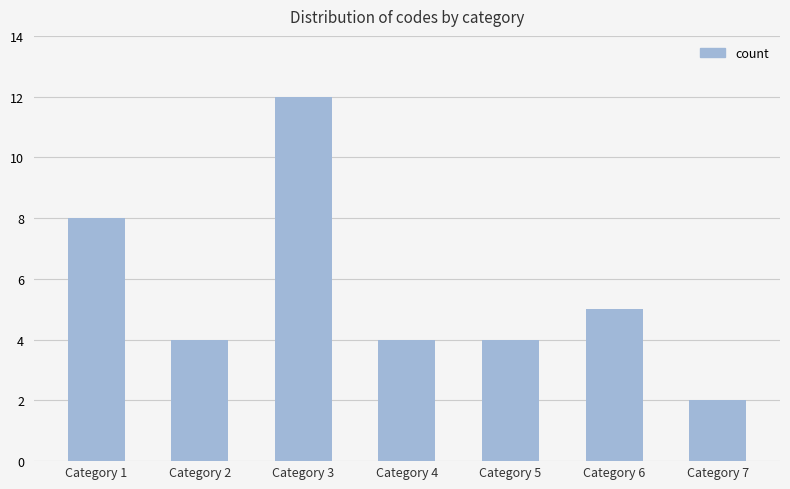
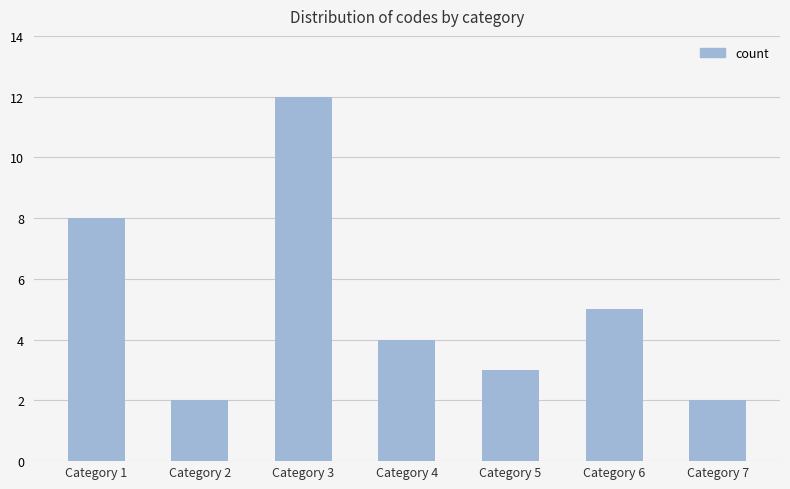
Category 2: 4 -> 2
Category 5: 4 -> 3
